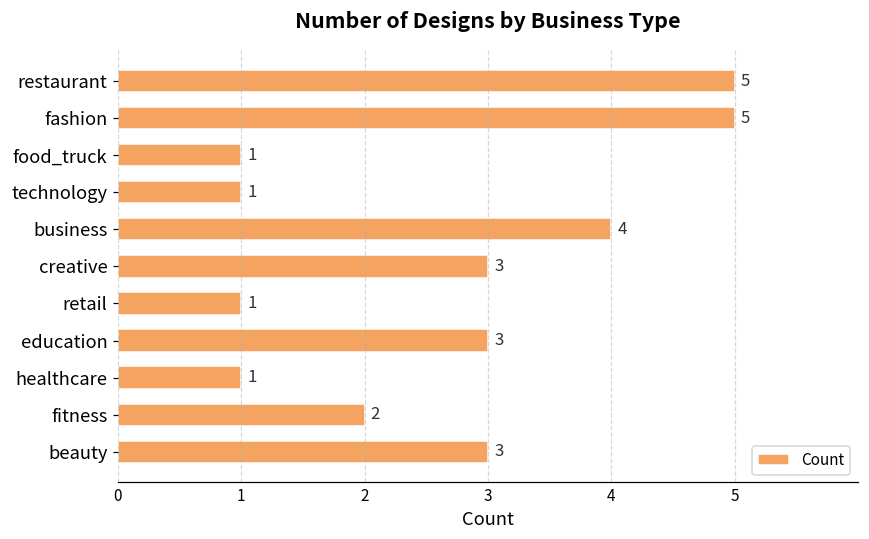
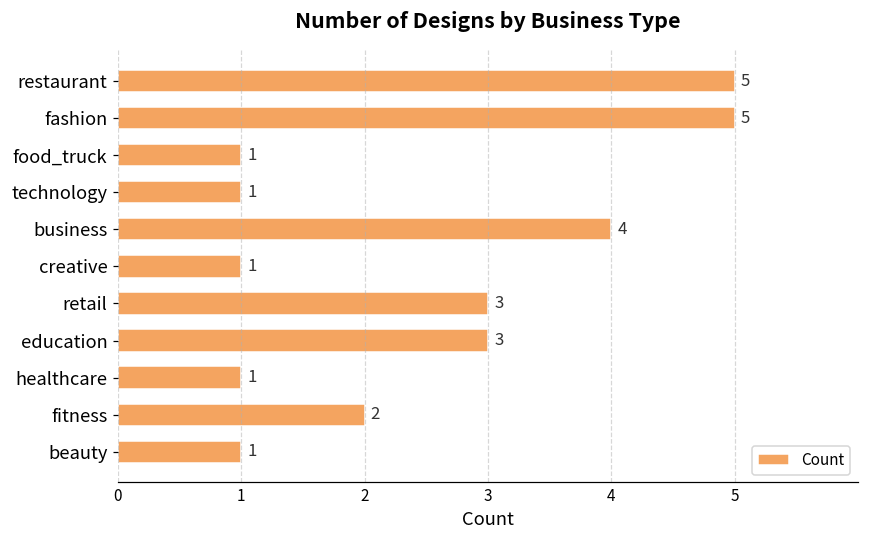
creative: 3 -> 1
retail: 1 -> 3
beauty: 3 -> 1
